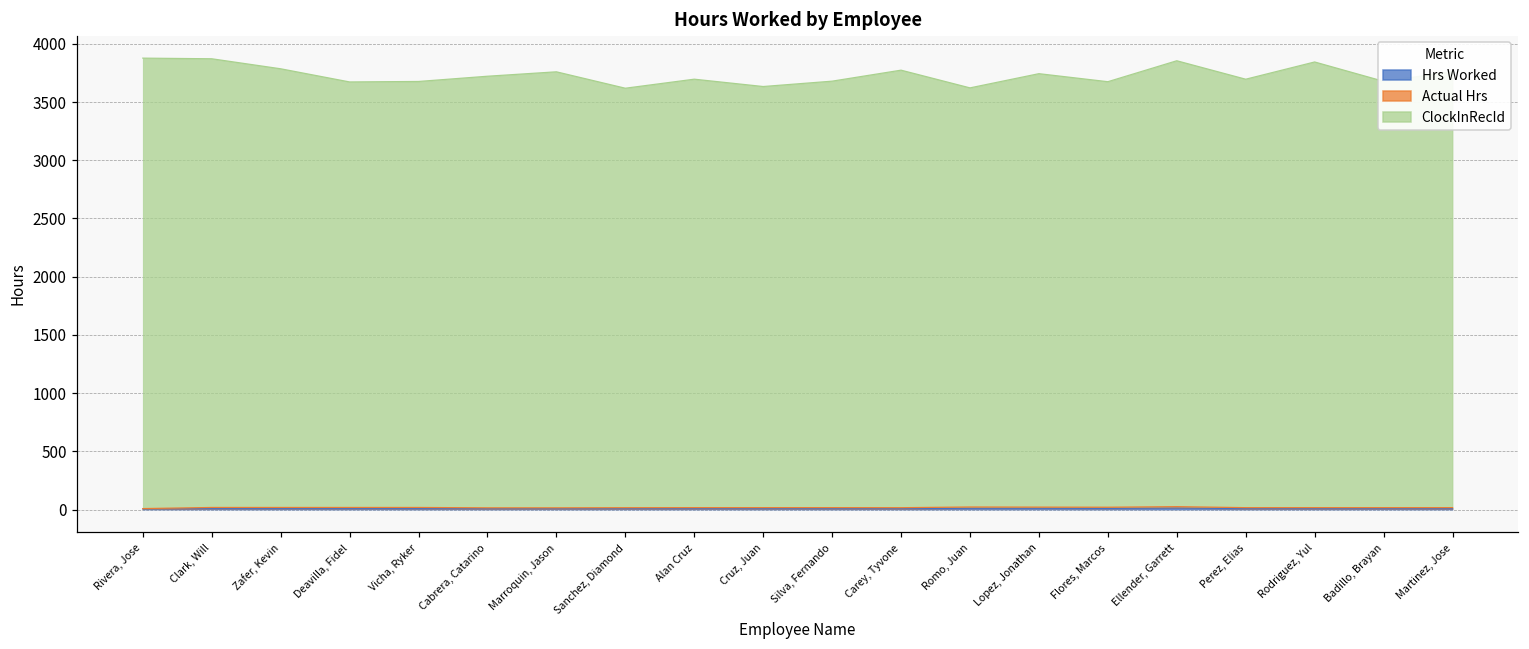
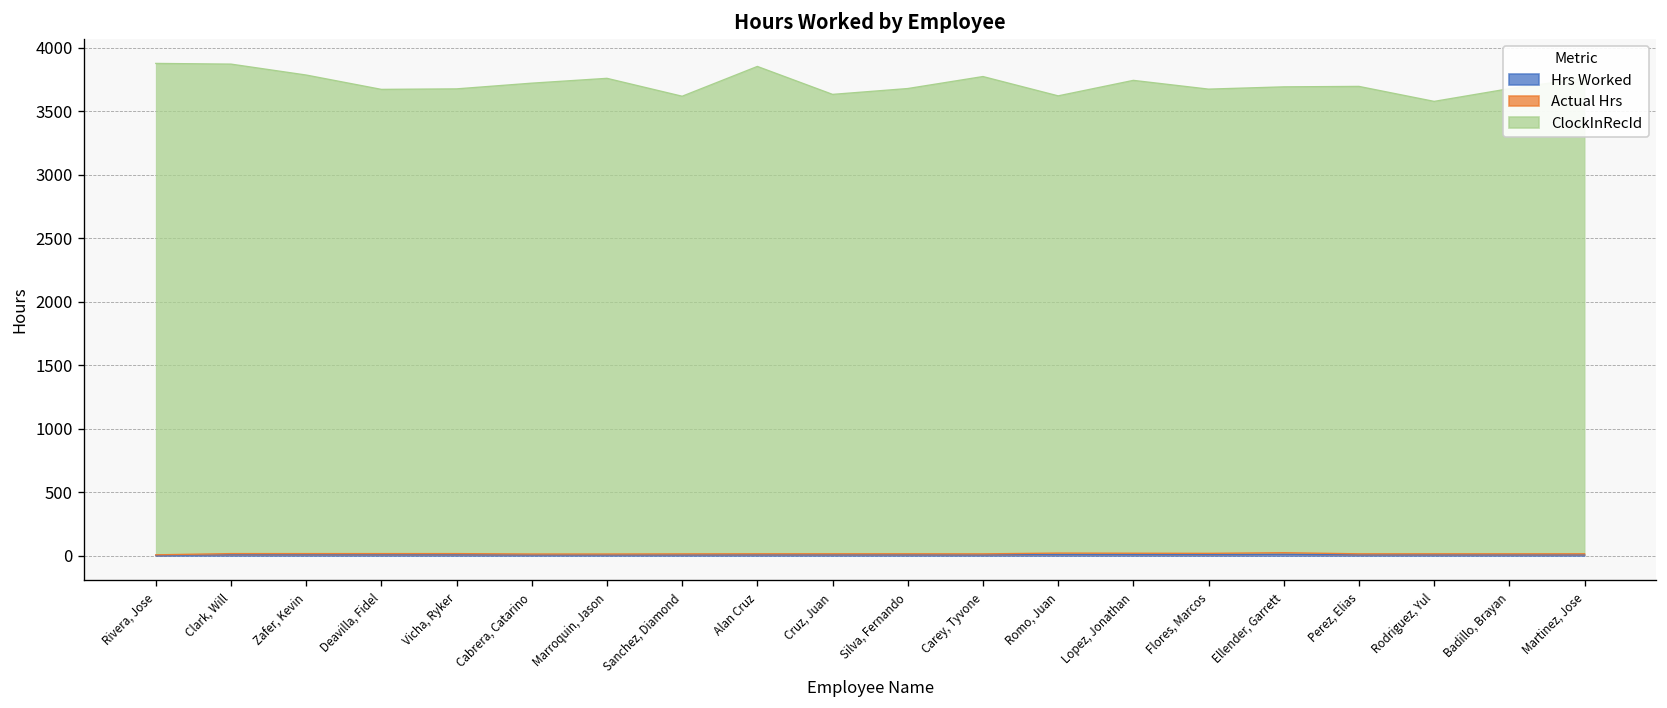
ClockInRecId, Alan Cruz: 3680 -> 3840
ClockInRecId, Ellender, Garrett: 3830 -> 3670
ClockInRecId, Rodriguez, Yul: 3830 -> 3560
